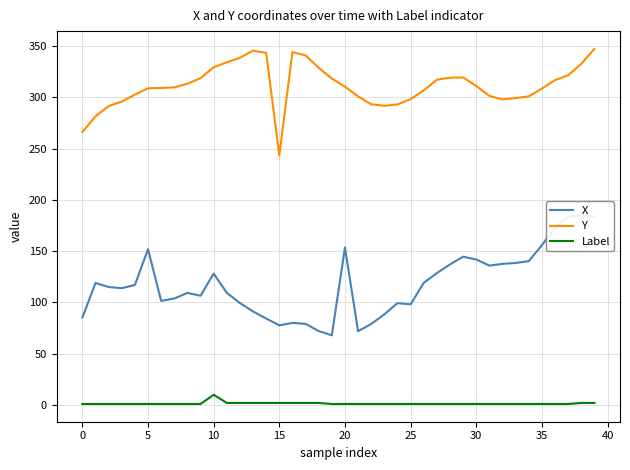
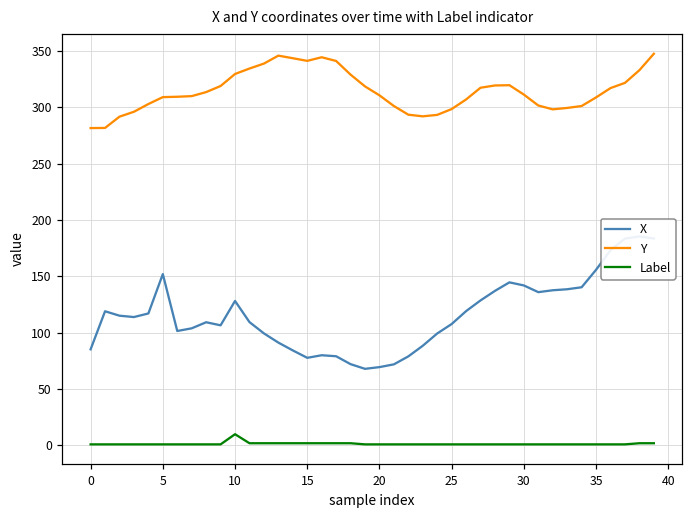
Y, 0: 266 -> 282
Y, 15: 243 -> 341
X, 20: 154 -> 70
X, 25: 98 -> 108
